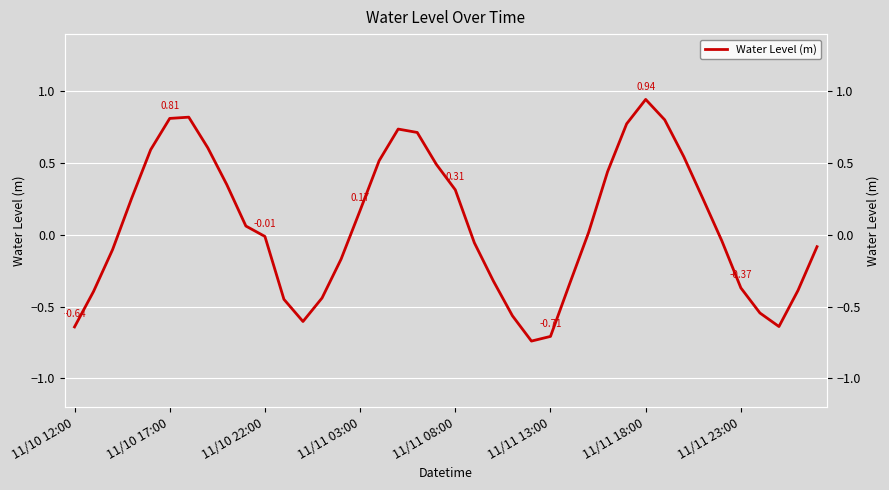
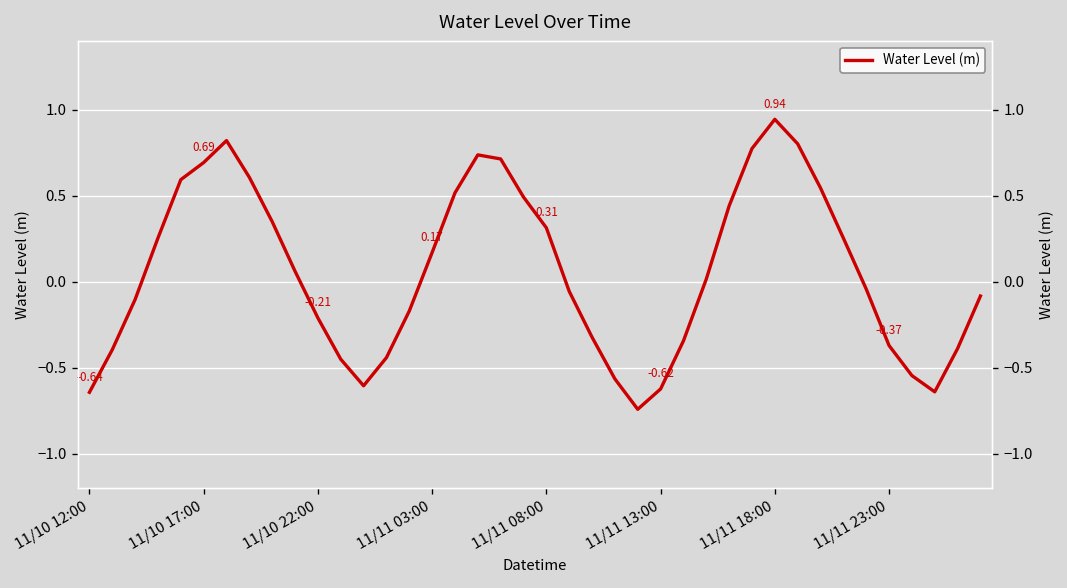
11/10 17:00: 0.81 -> 0.69
11/10 22:00: -0.01 -> -0.21
11/11 13:00: -0.71 -> -0.62
